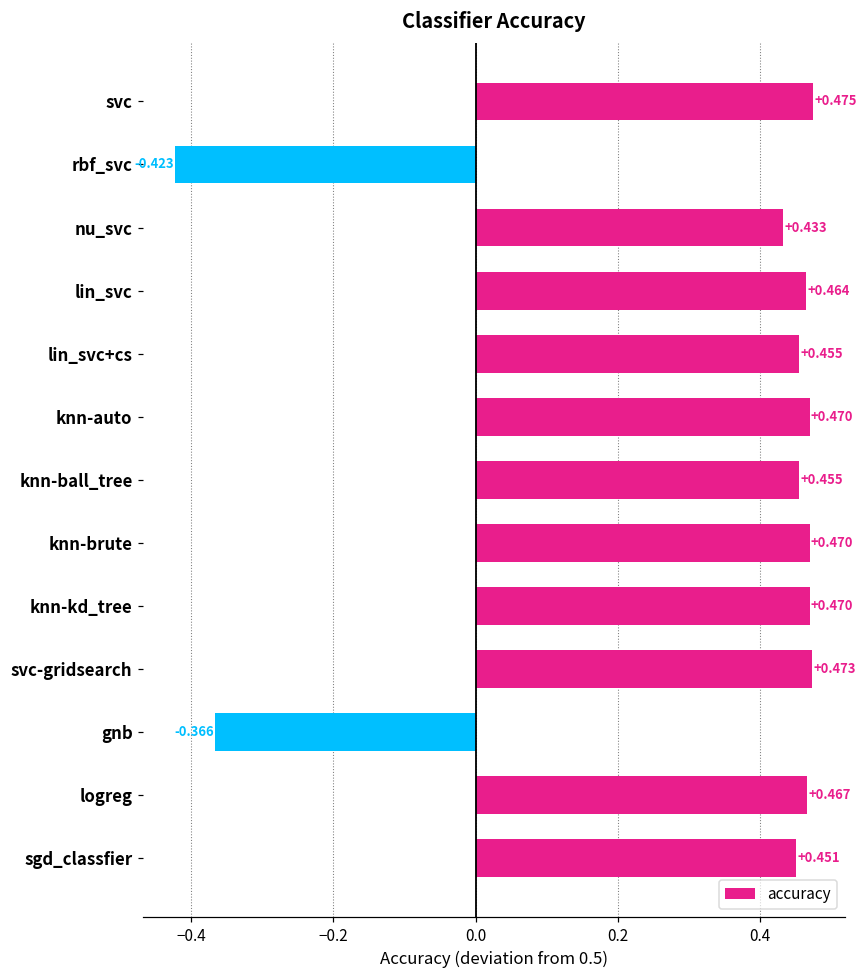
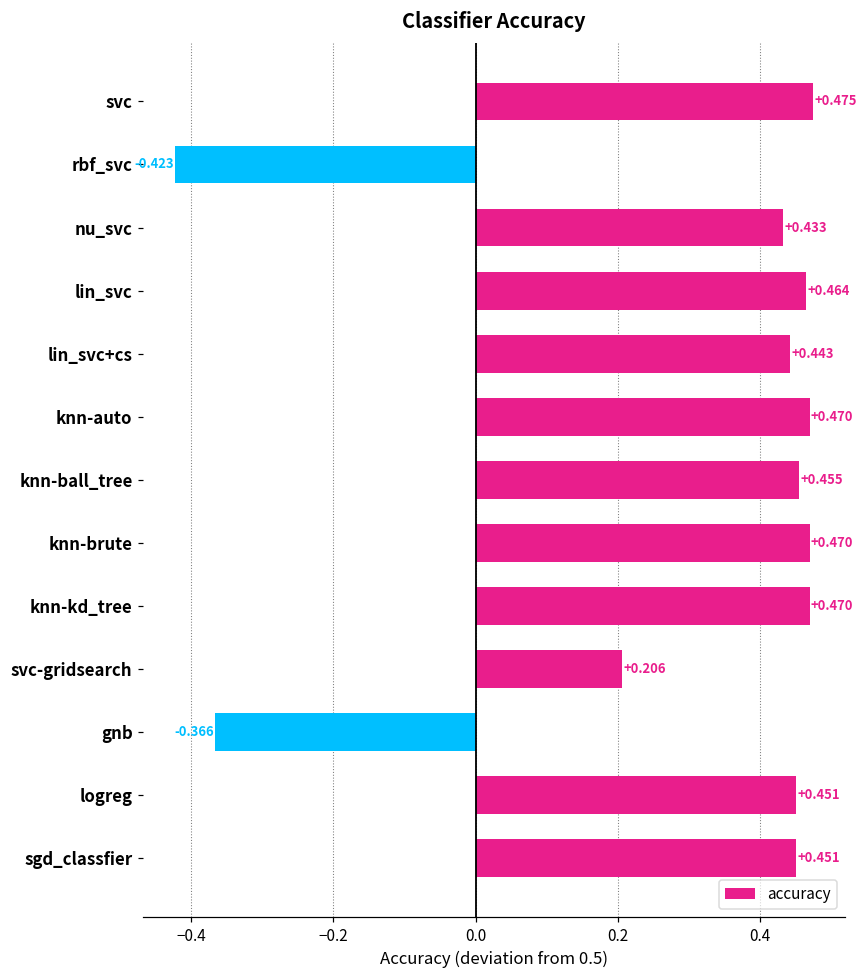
lin_svc+cs: +0.455 -> +0.443
svc-gridsearch: +0.473 -> +0.206
logreg: +0.467 -> +0.451
